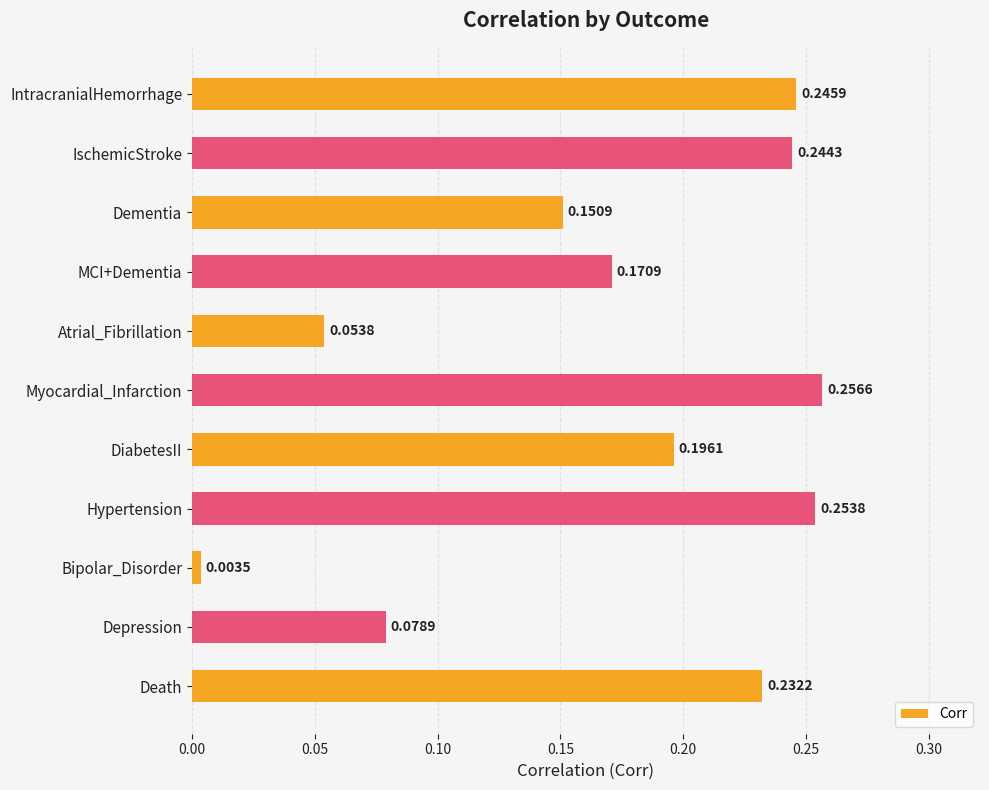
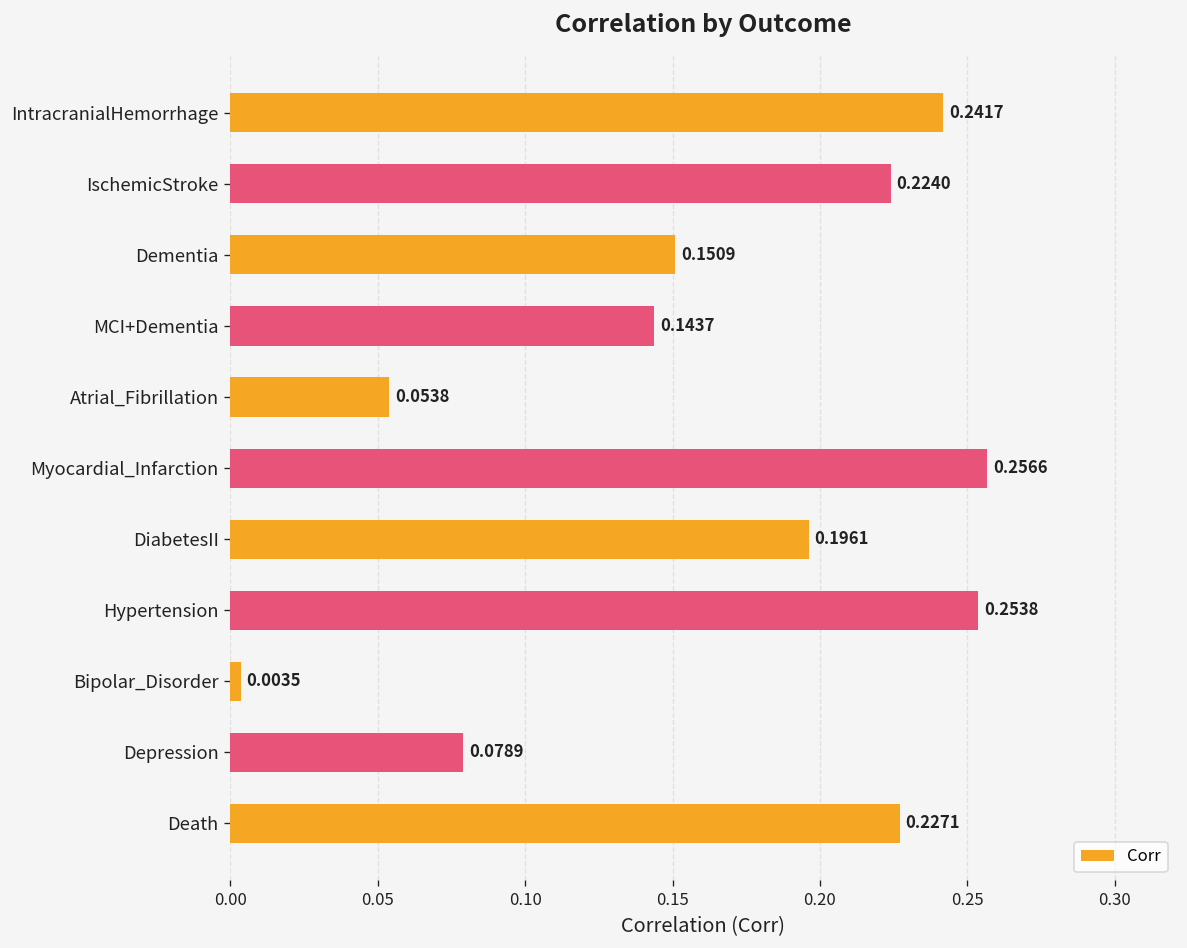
IntracranialHemorrhage: 0.2459 -> 0.2417
IschemicStroke: 0.2443 -> 0.2240
MCI+Dementia: 0.1709 -> 0.1437
Death: 0.2322 -> 0.2271
